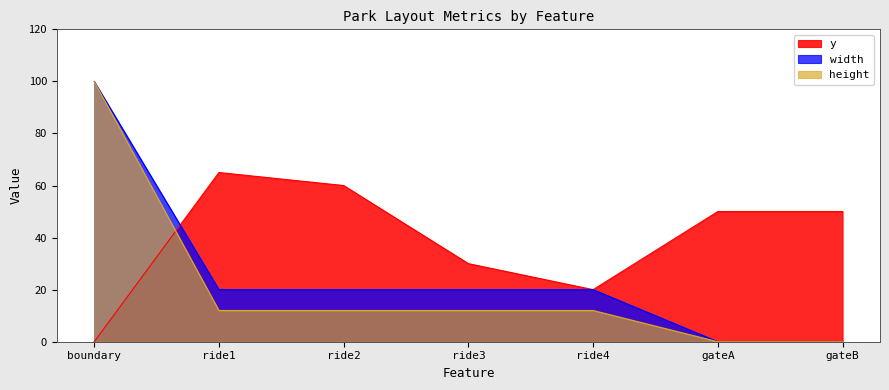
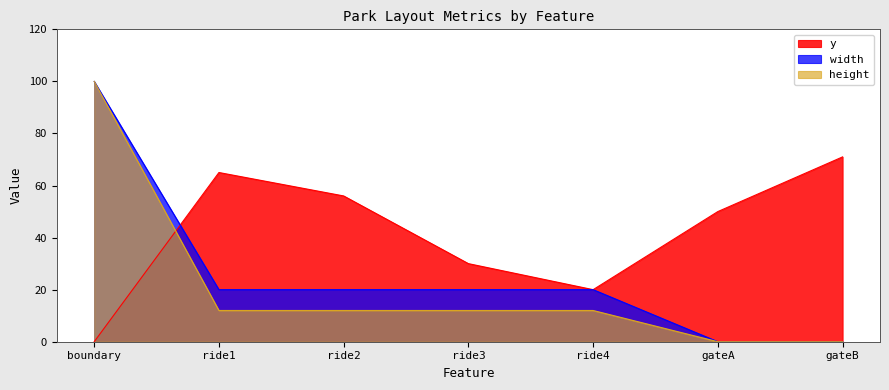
y, ride2: 60 -> 56
y, gateB: 50 -> 71
